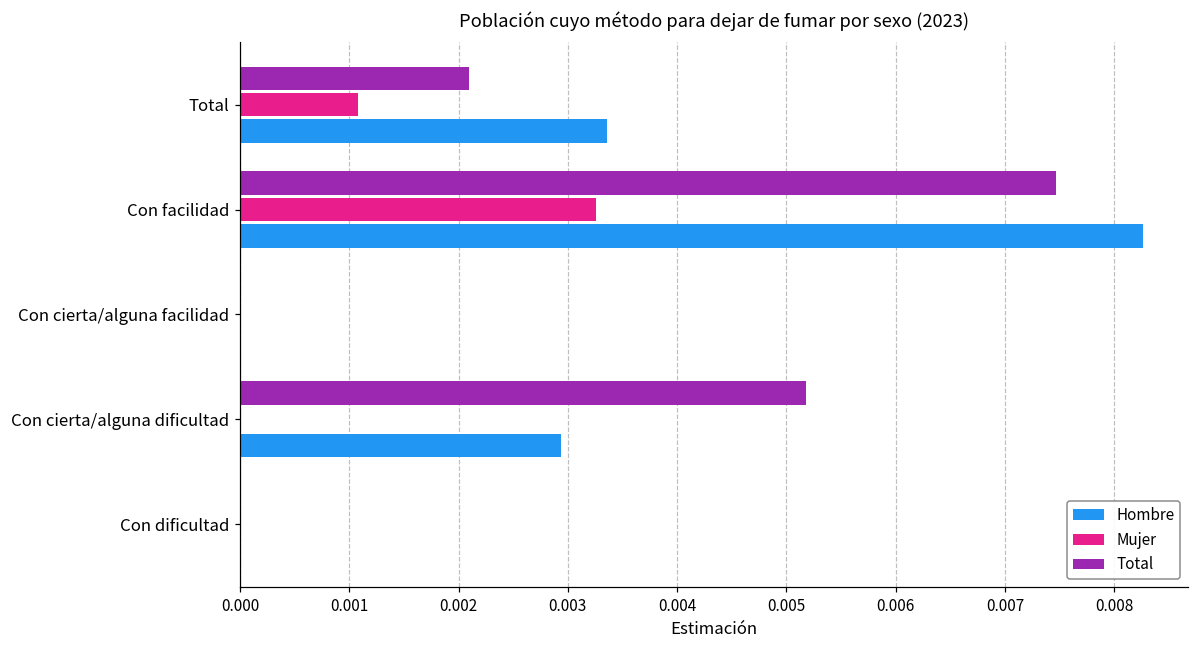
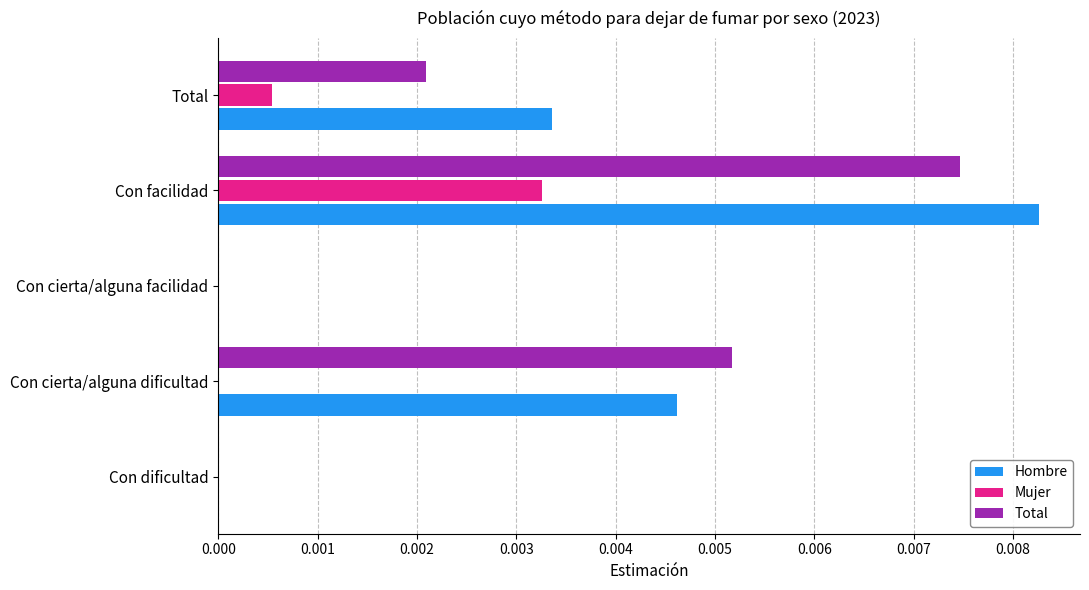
Mujer, Total: 0.0011 -> 0.0005
Hombre, Con cierta/alguna dificultad: 0.0029 -> 0.0046
